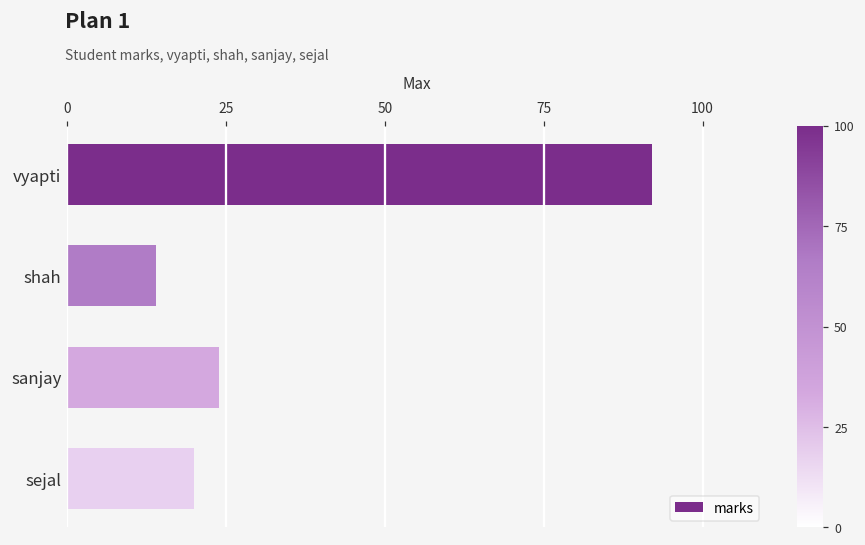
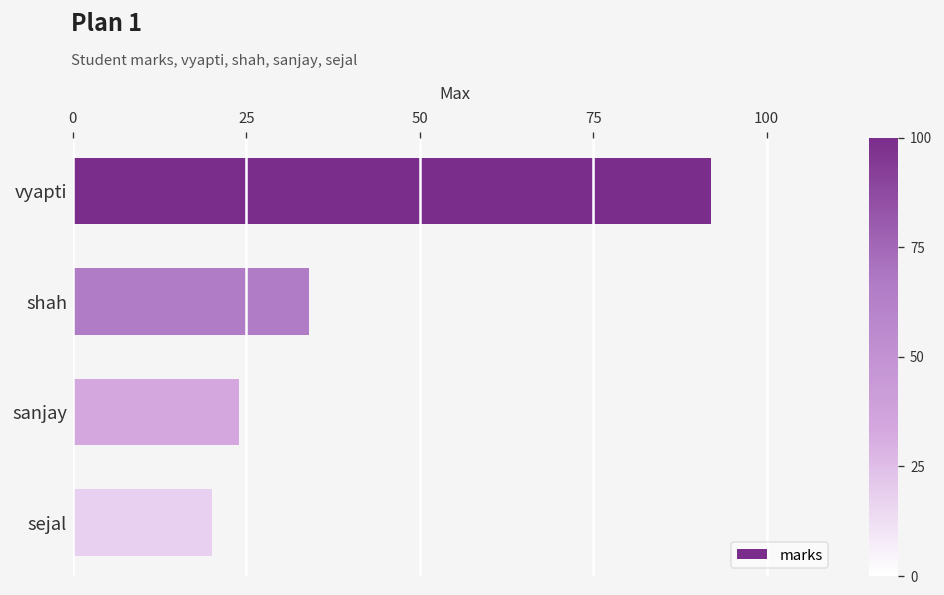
shah: 14 -> 34
